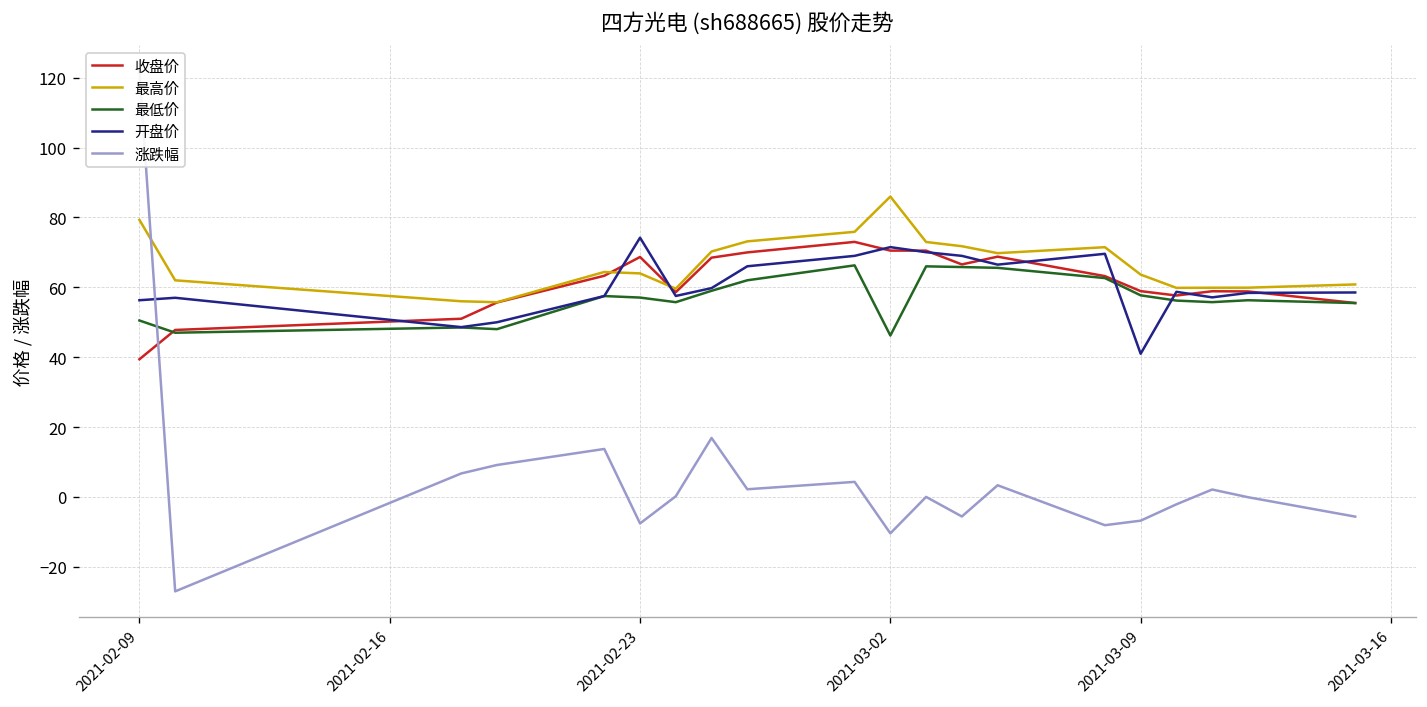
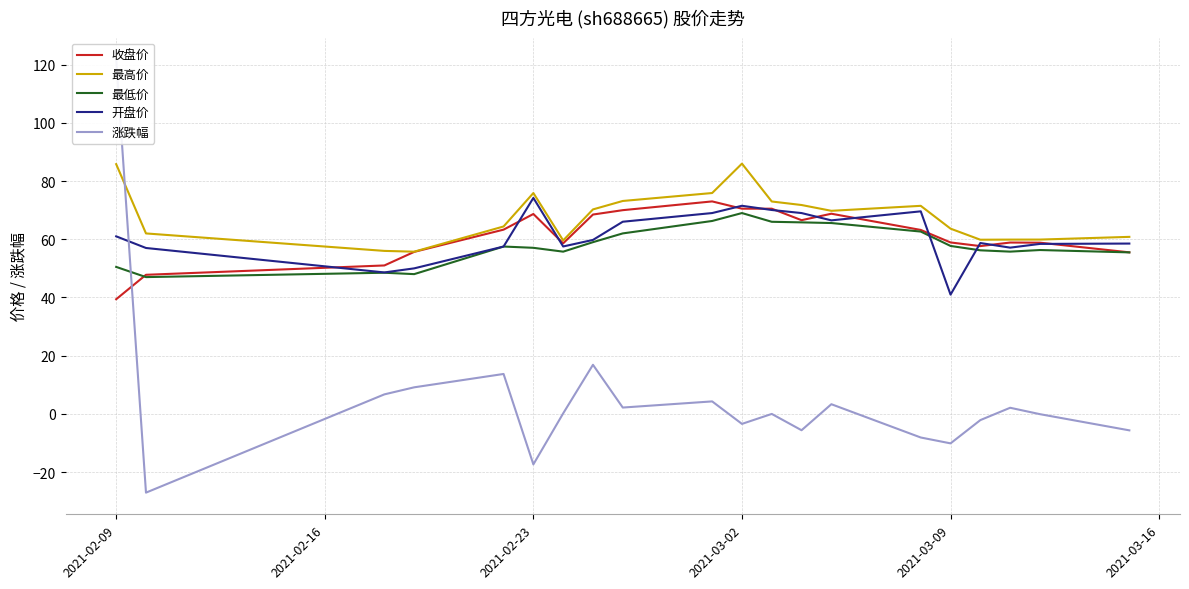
最高价, 2021-02-09: 79 -> 86
开盘价, 2021-02-09: 56 -> 61
最高价, 2021-02-23: 64 -> 76
涨跌幅, 2021-02-23: -8 -> -17
最低价, 2021-03-02: 46 -> 69
涨跌幅, 2021-03-02: -10 -> -3
涨跌幅, 2021-03-09: -7 -> -10
